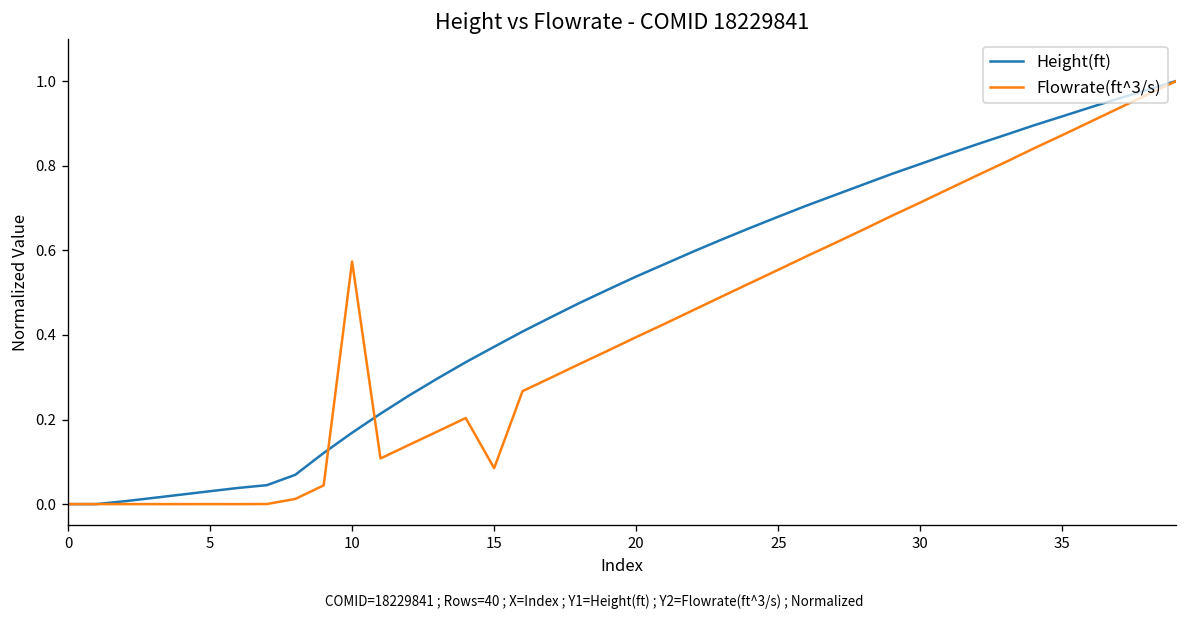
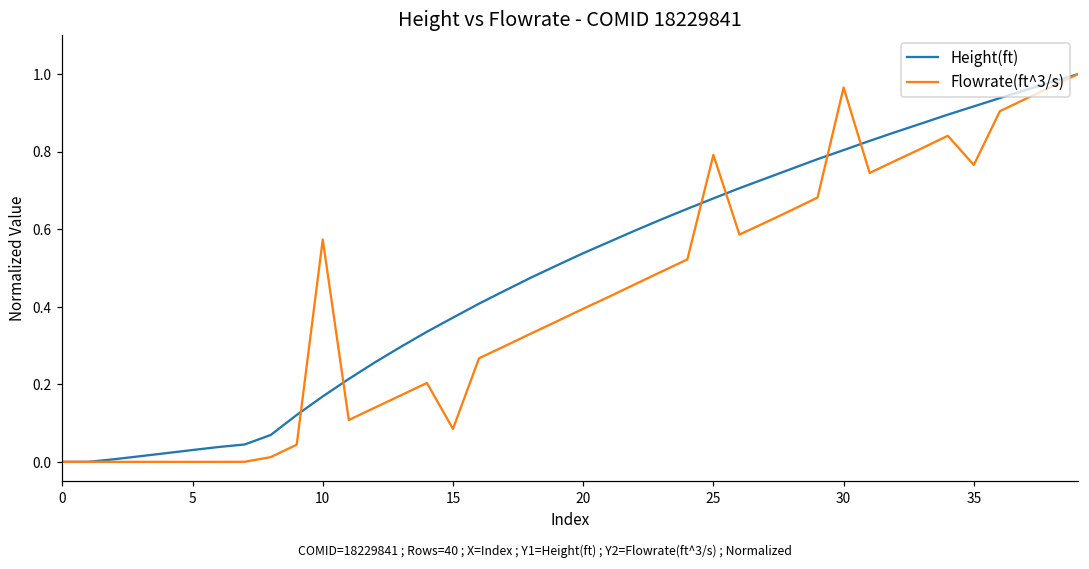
Flowrate(ft^3/s), 25: 0.55 -> 0.79
Flowrate(ft^3/s), 30: 0.71 -> 0.97
Flowrate(ft^3/s), 35: 0.87 -> 0.77
